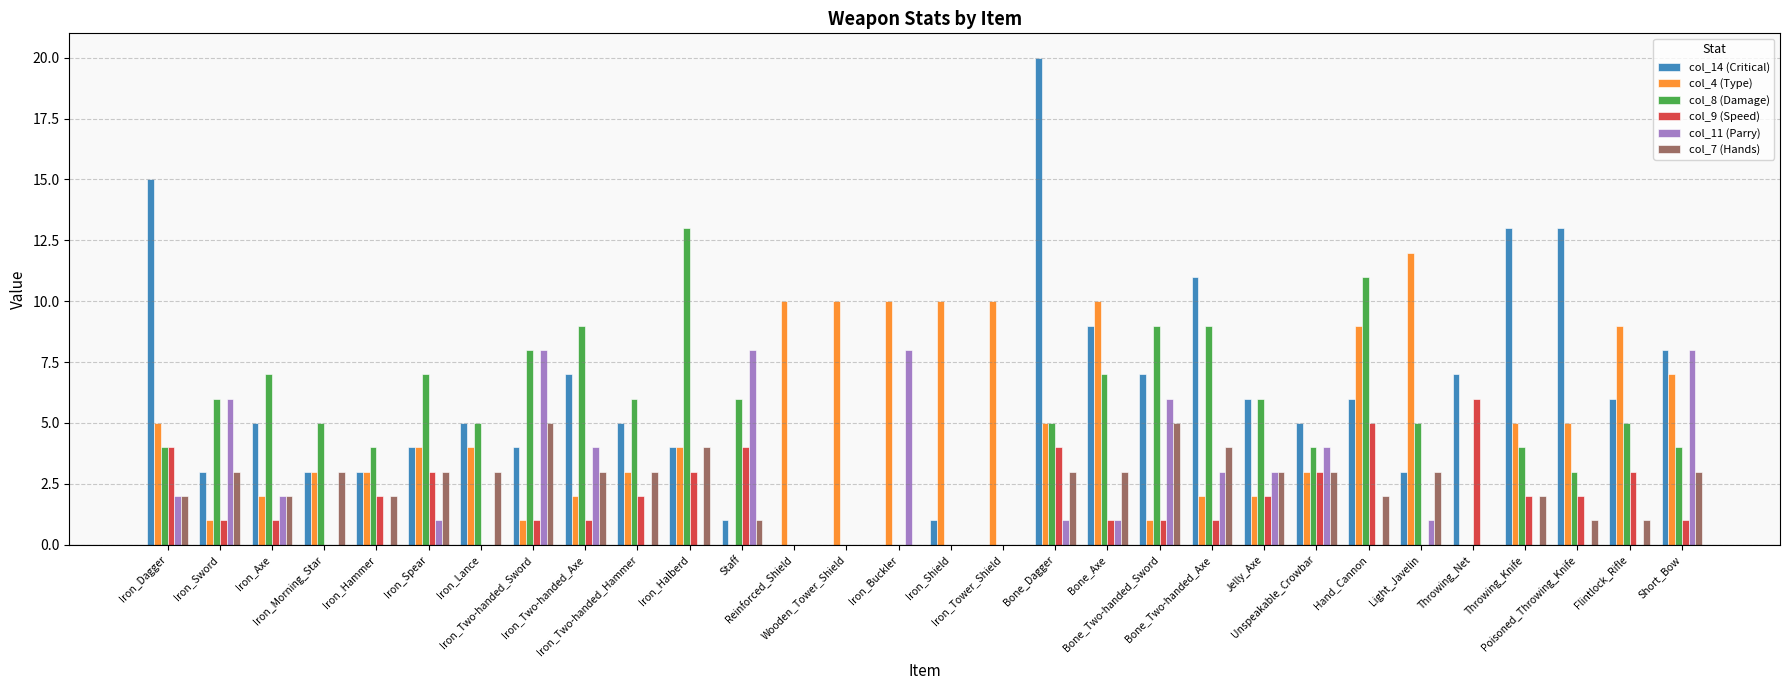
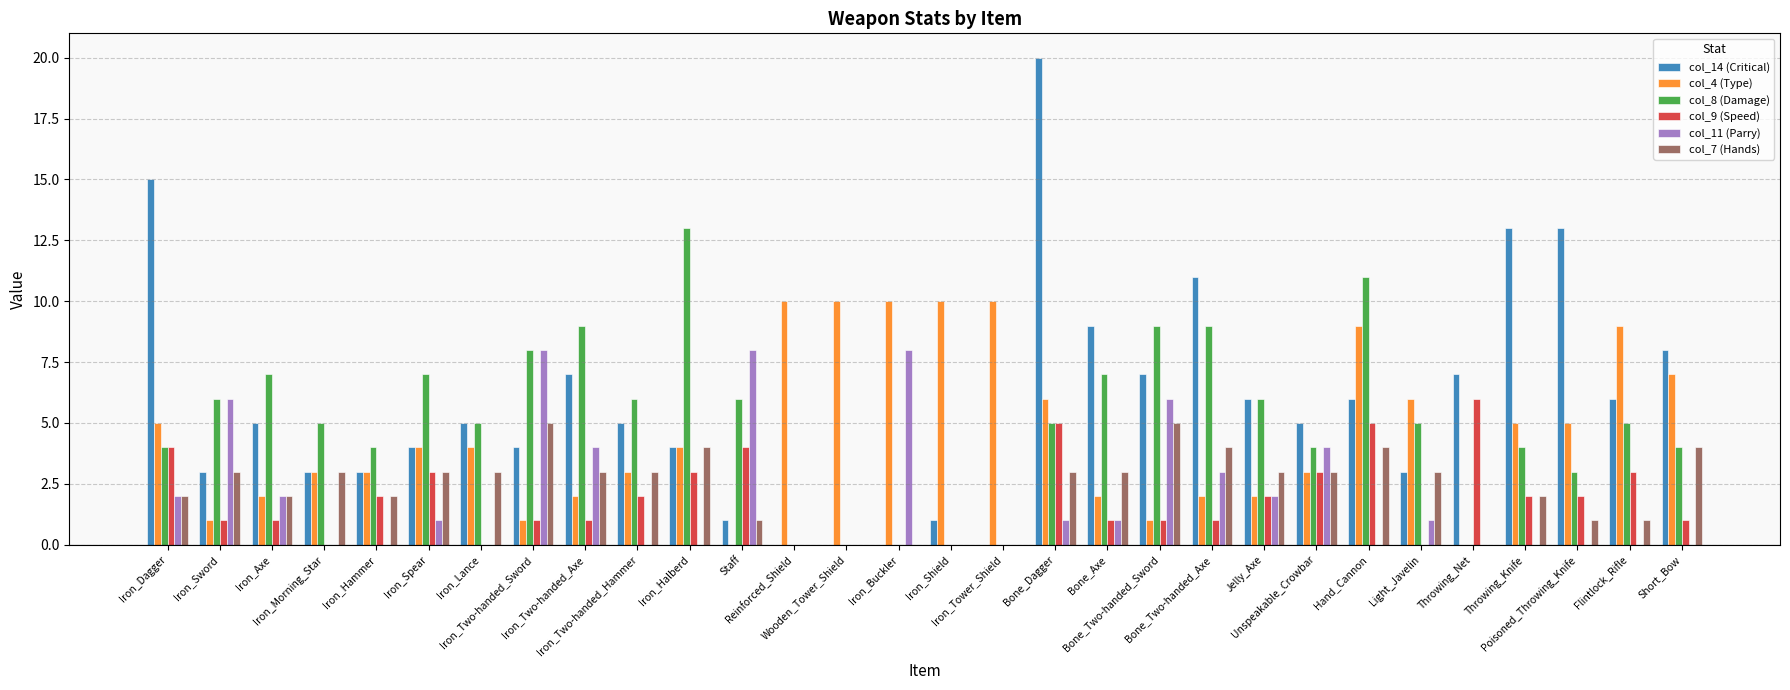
col_4 (Type), Bone_Dagger: 5 -> 6
col_9 (Speed), Bone_Dagger: 4 -> 5
col_4 (Type), Bone_Axe: 10 -> 2
col_11 (Parry), Jelly_Axe: 3 -> 2
col_7 (Hands), Hand_Cannon: 2 -> 4
col_4 (Type), Light_Javelin: 12 -> 6
col_11 (Parry), Short_Bow: 8 -> 0
col_7 (Hands), Short_Bow: 3 -> 4
